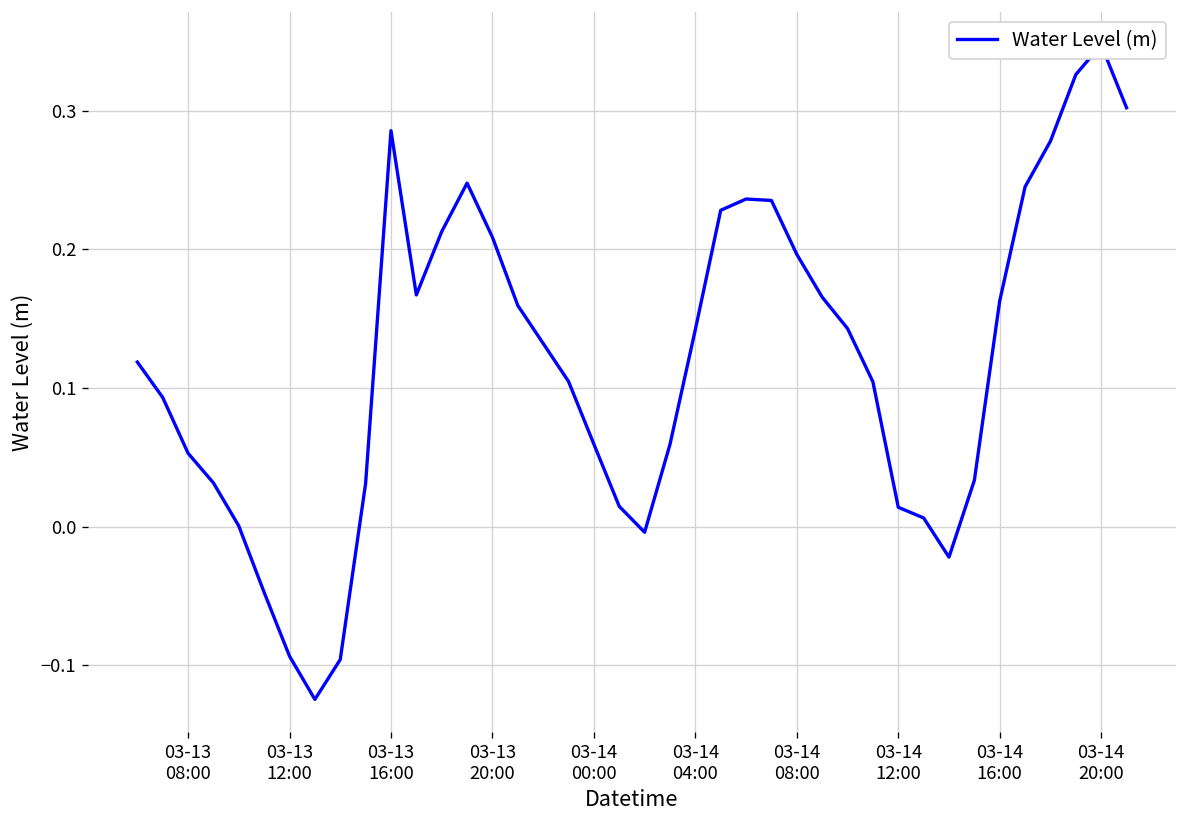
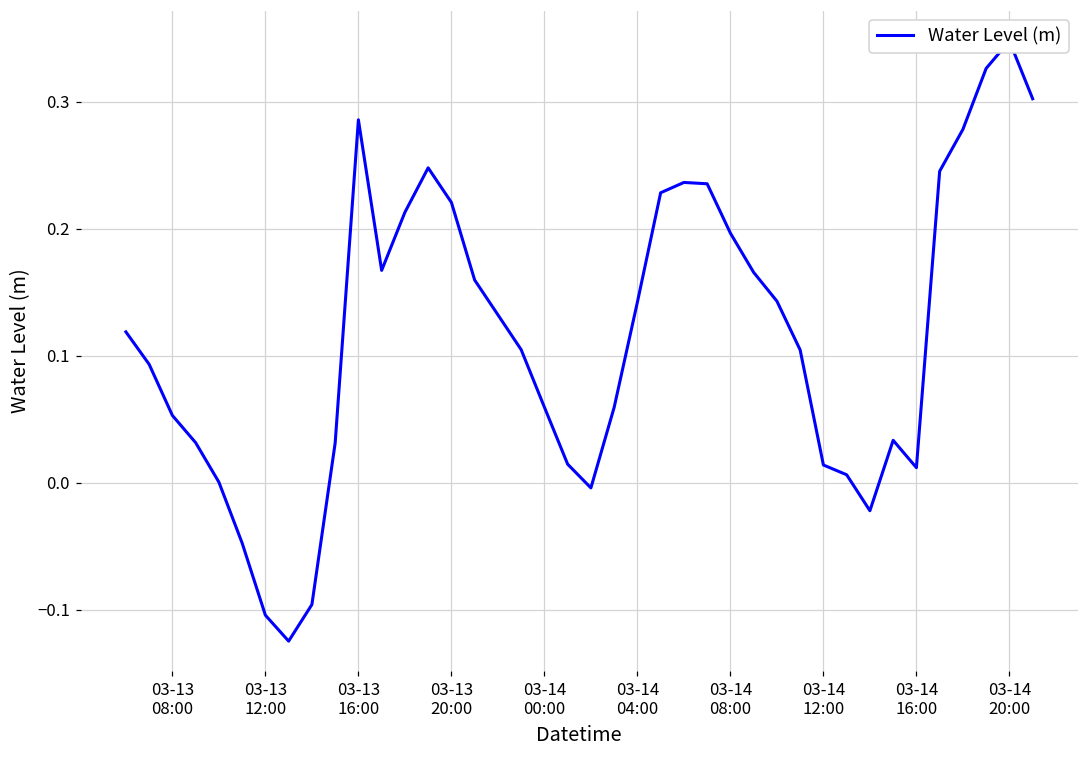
03-13 12:00: -0.093 -> -0.104
03-13 20:00: 0.209 -> 0.221
03-14 16:00: 0.163 -> 0.012
